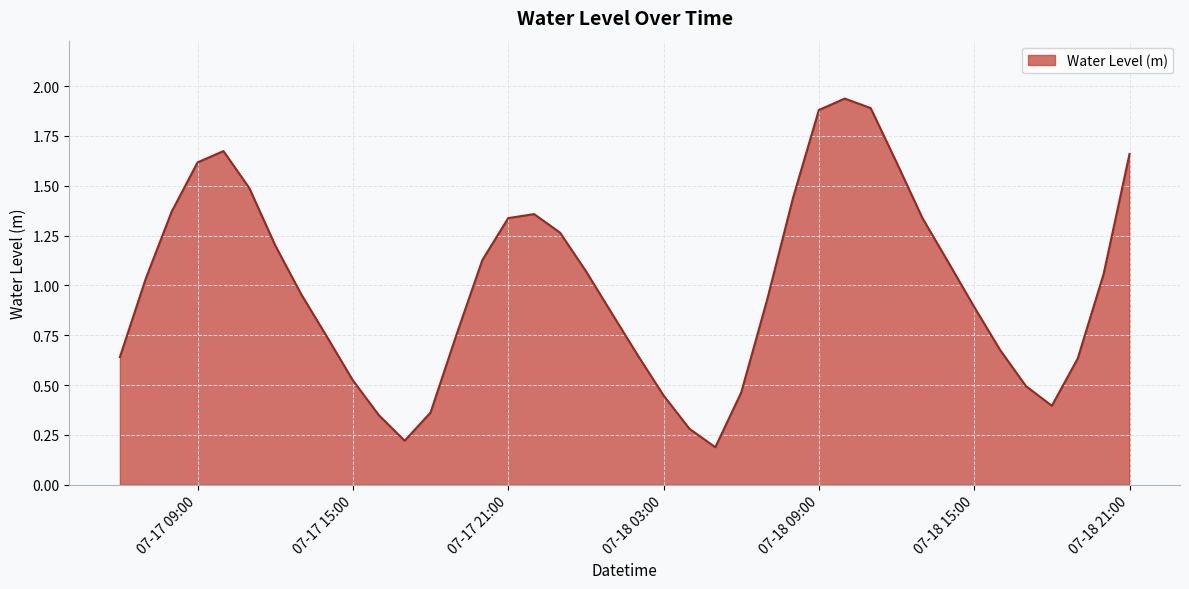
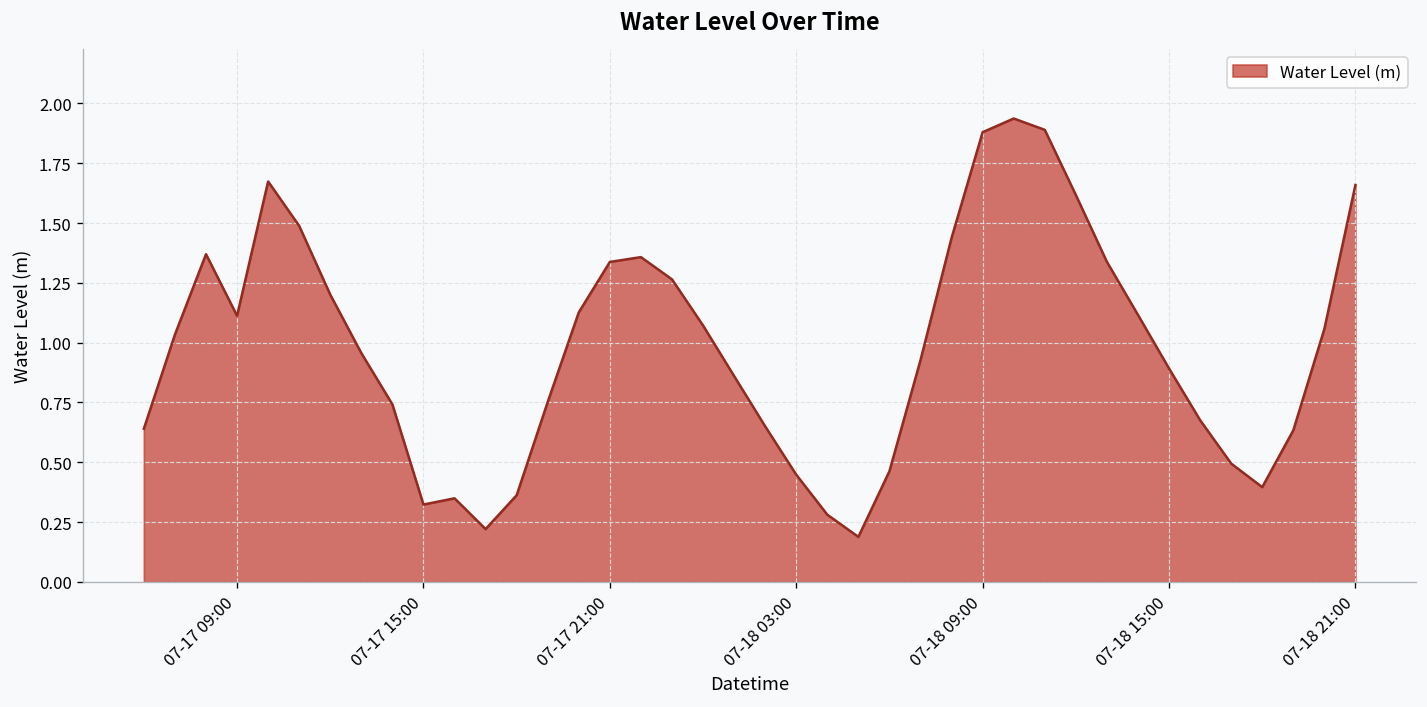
07-17 09:00: 1.62 -> 1.11
07-17 15:00: 0.52 -> 0.32
